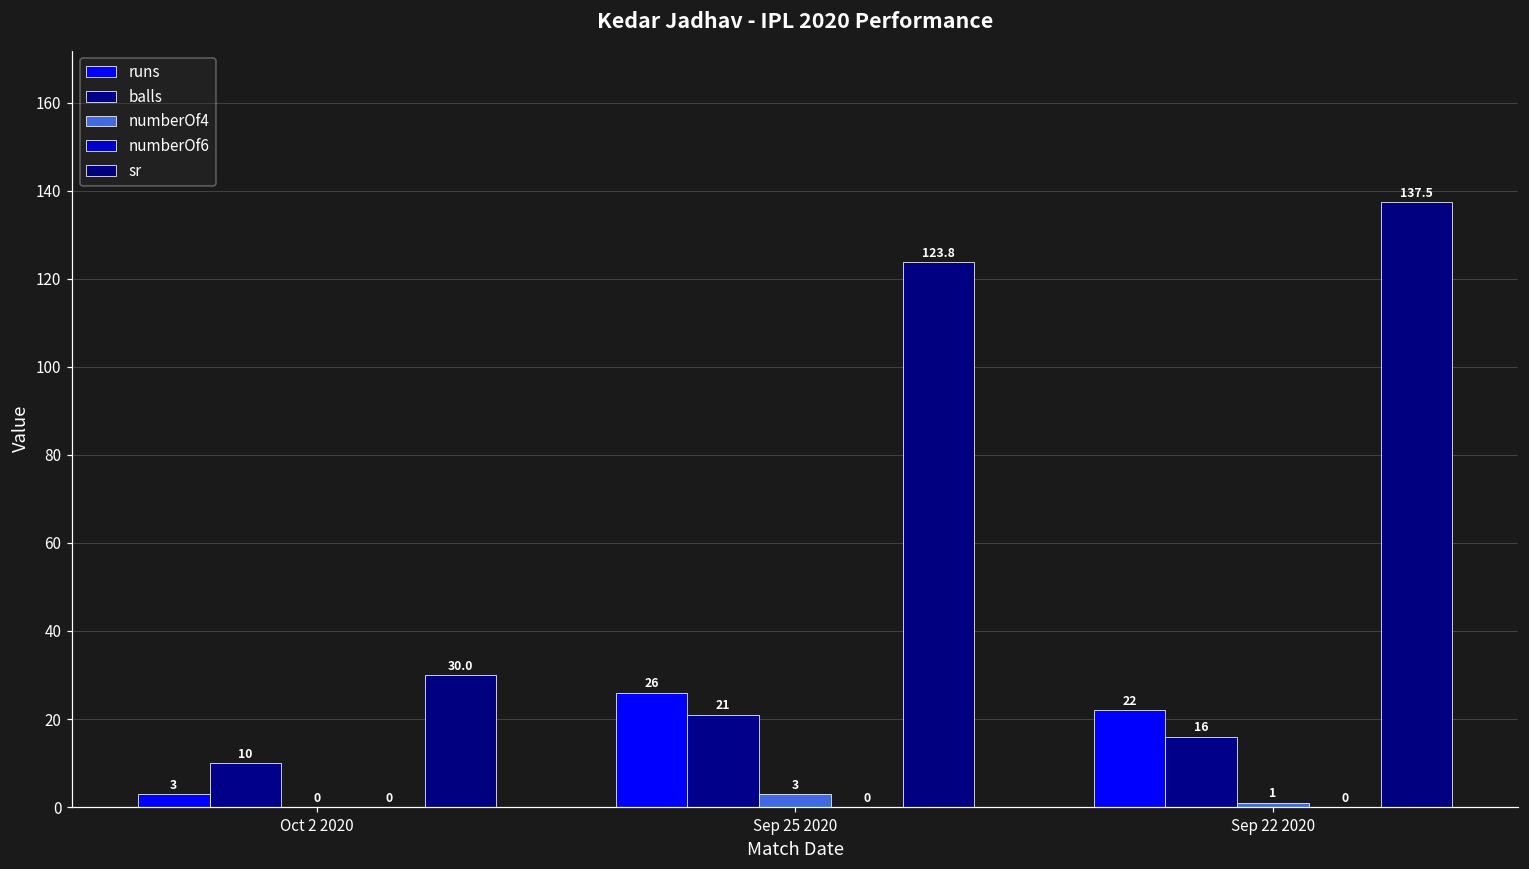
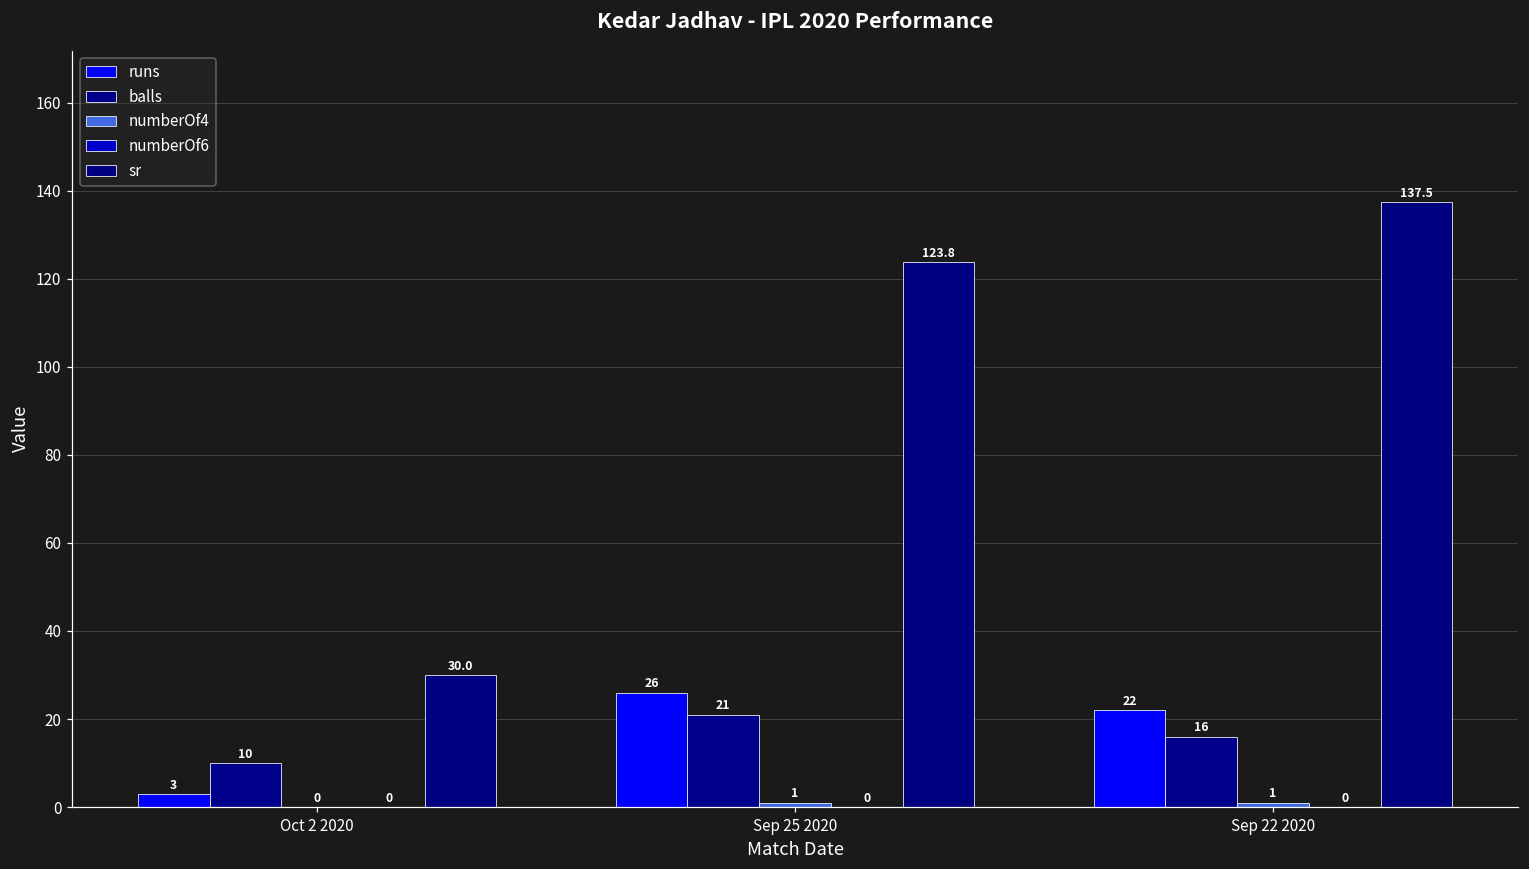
numberOf4, Sep 25 2020: 3 -> 1
